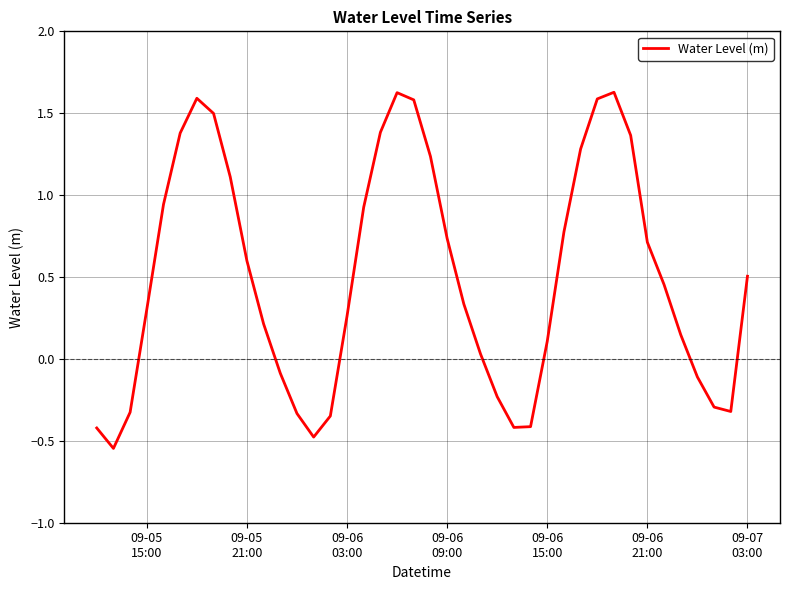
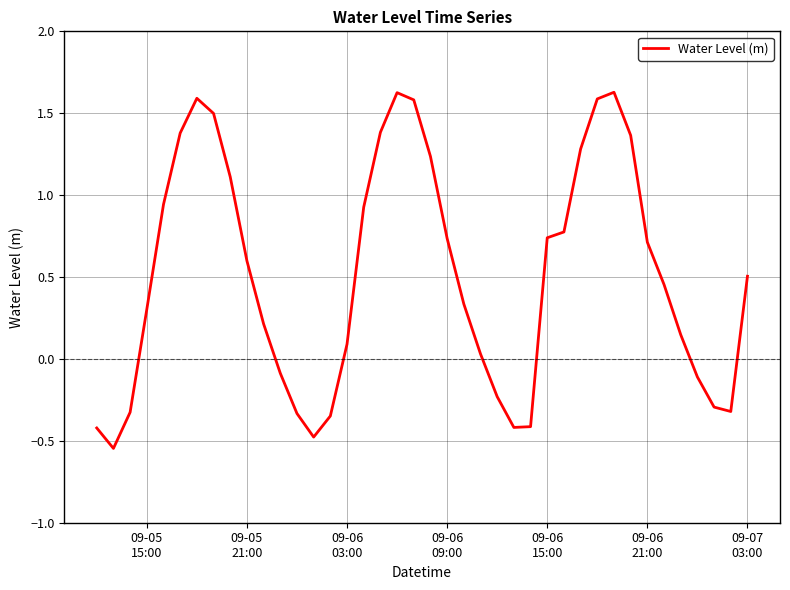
09-06 03:00: 0.26 -> 0.09
09-06 15:00: 0.11 -> 0.74
